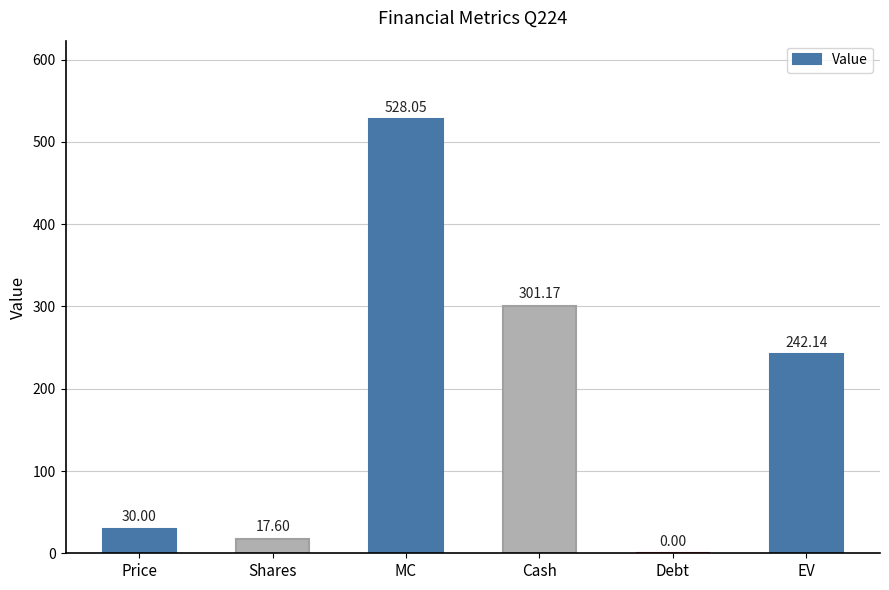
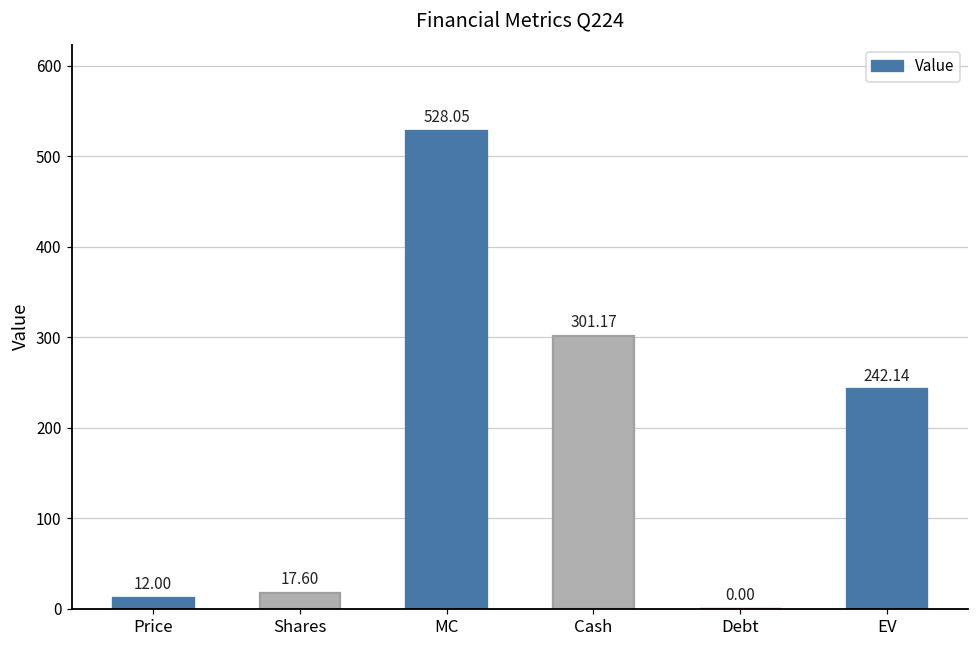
Price: 30.00 -> 12.00
